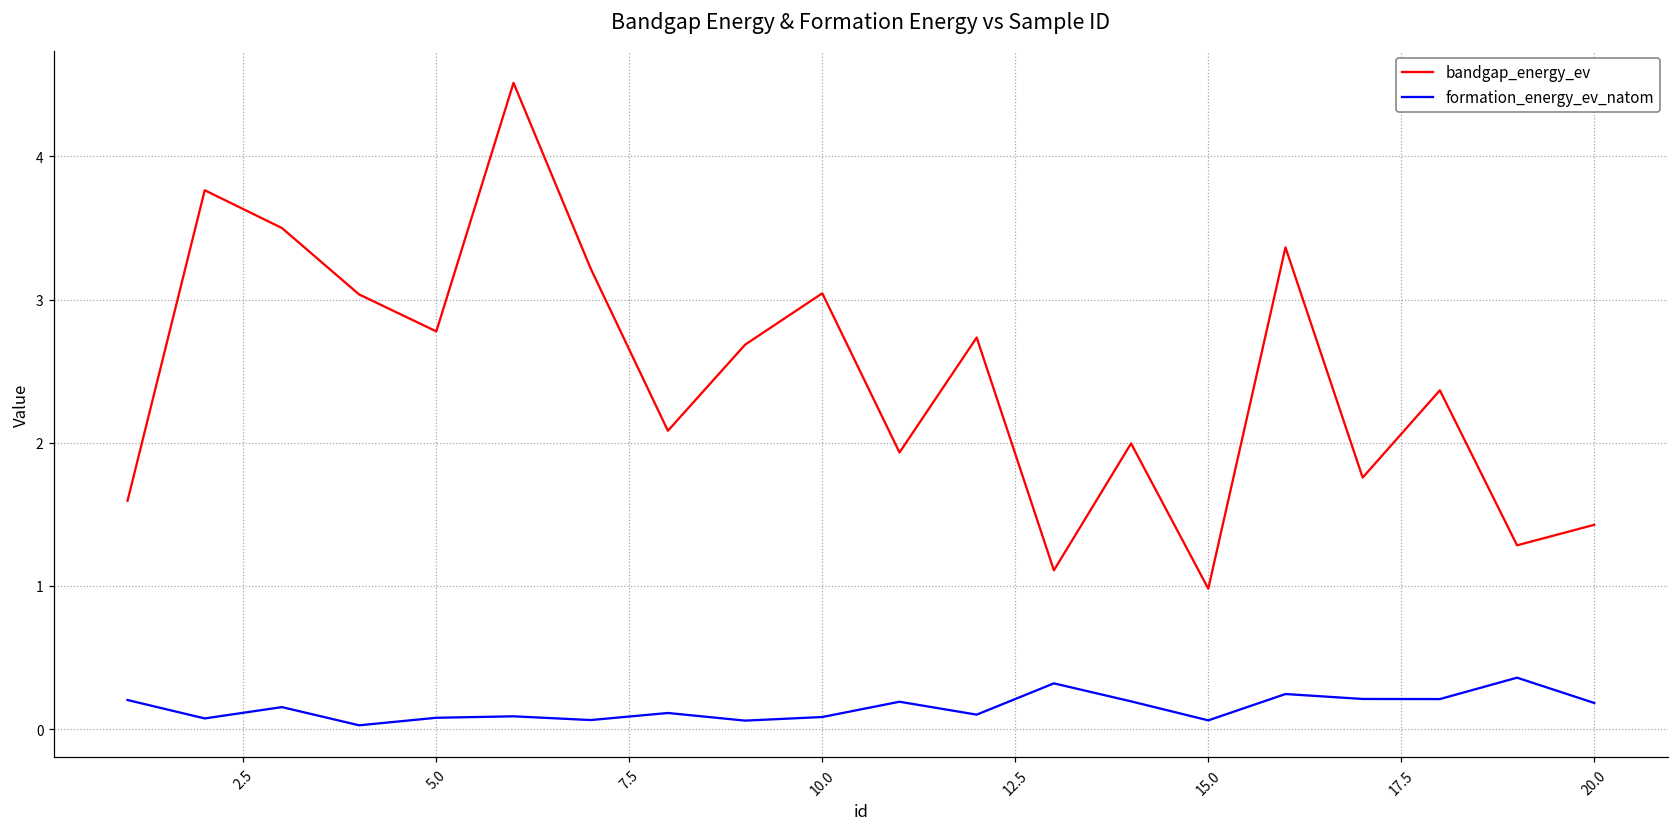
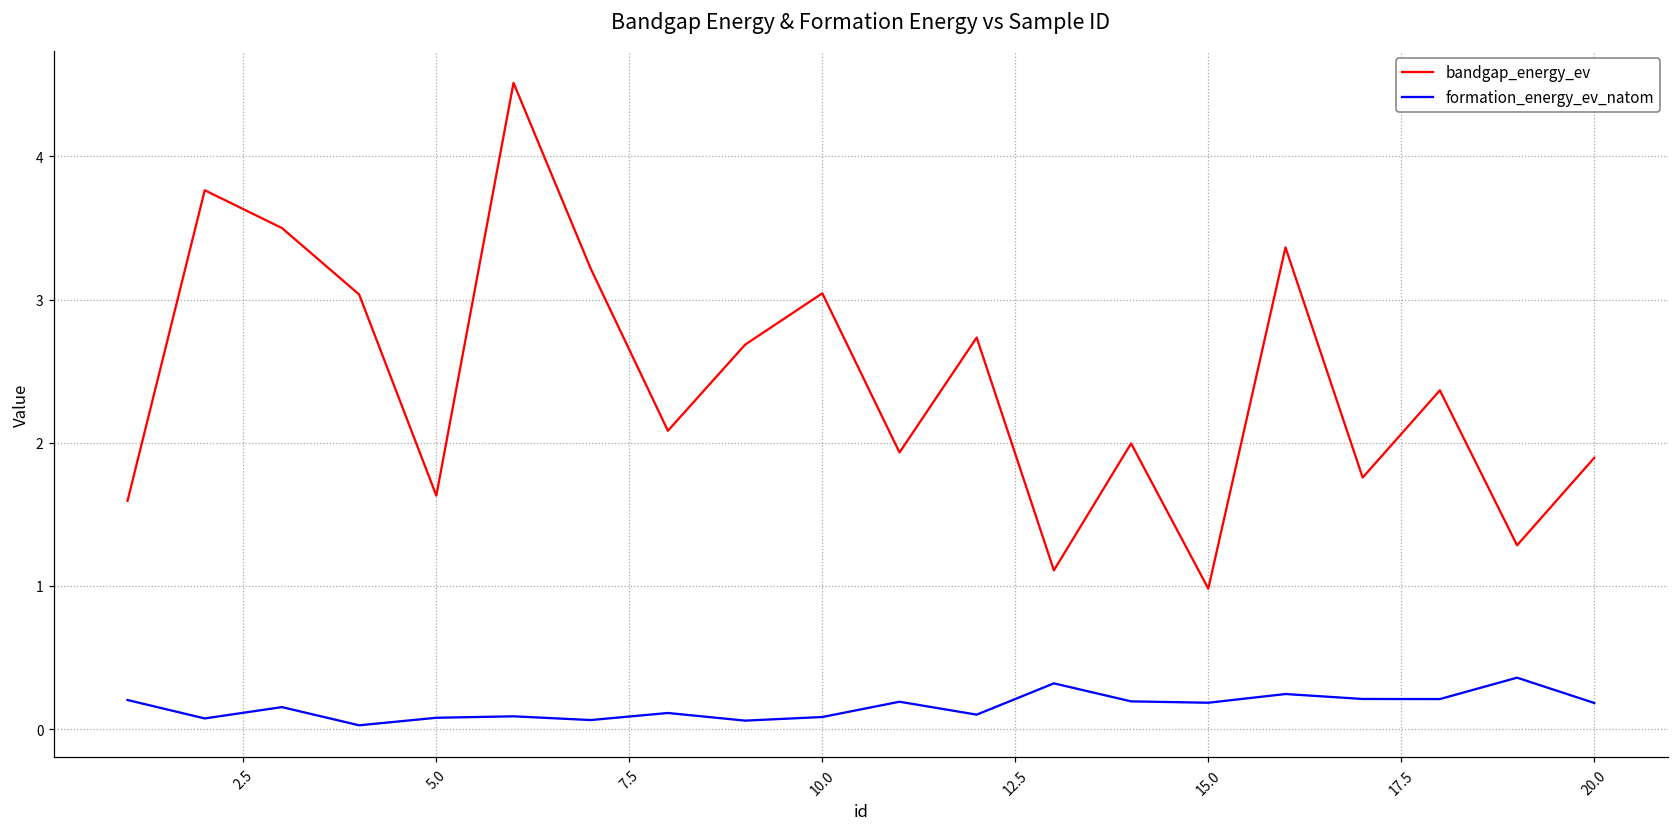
bandgap_energy_ev, 5.0: 2.78 -> 1.63
formation_energy_ev_natom, 15.0: 0.06 -> 0.19
bandgap_energy_ev, 20.0: 1.43 -> 1.90
